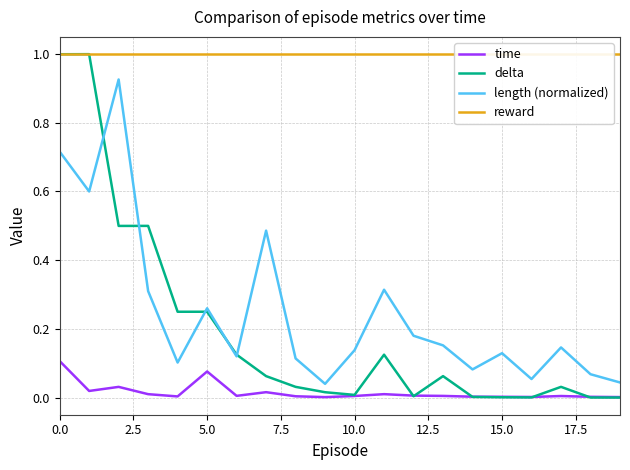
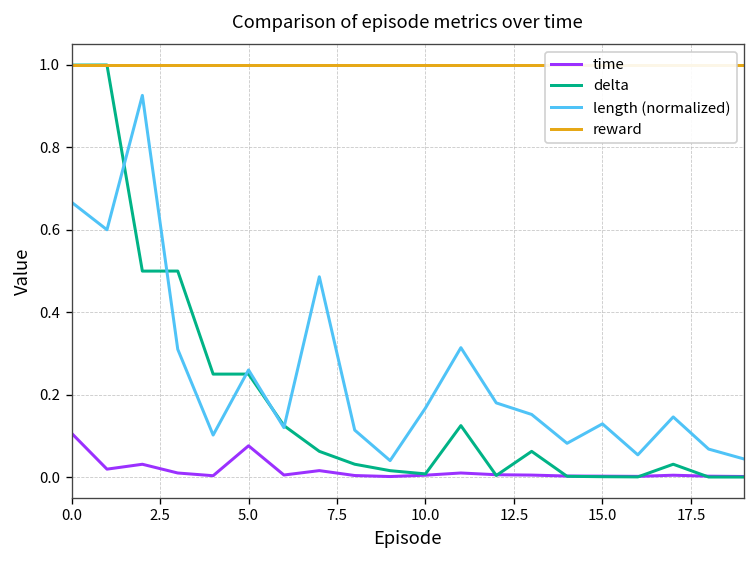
length (normalized), 0.0: 0.72 -> 0.67
length (normalized), 10.0: 0.14 -> 0.17
